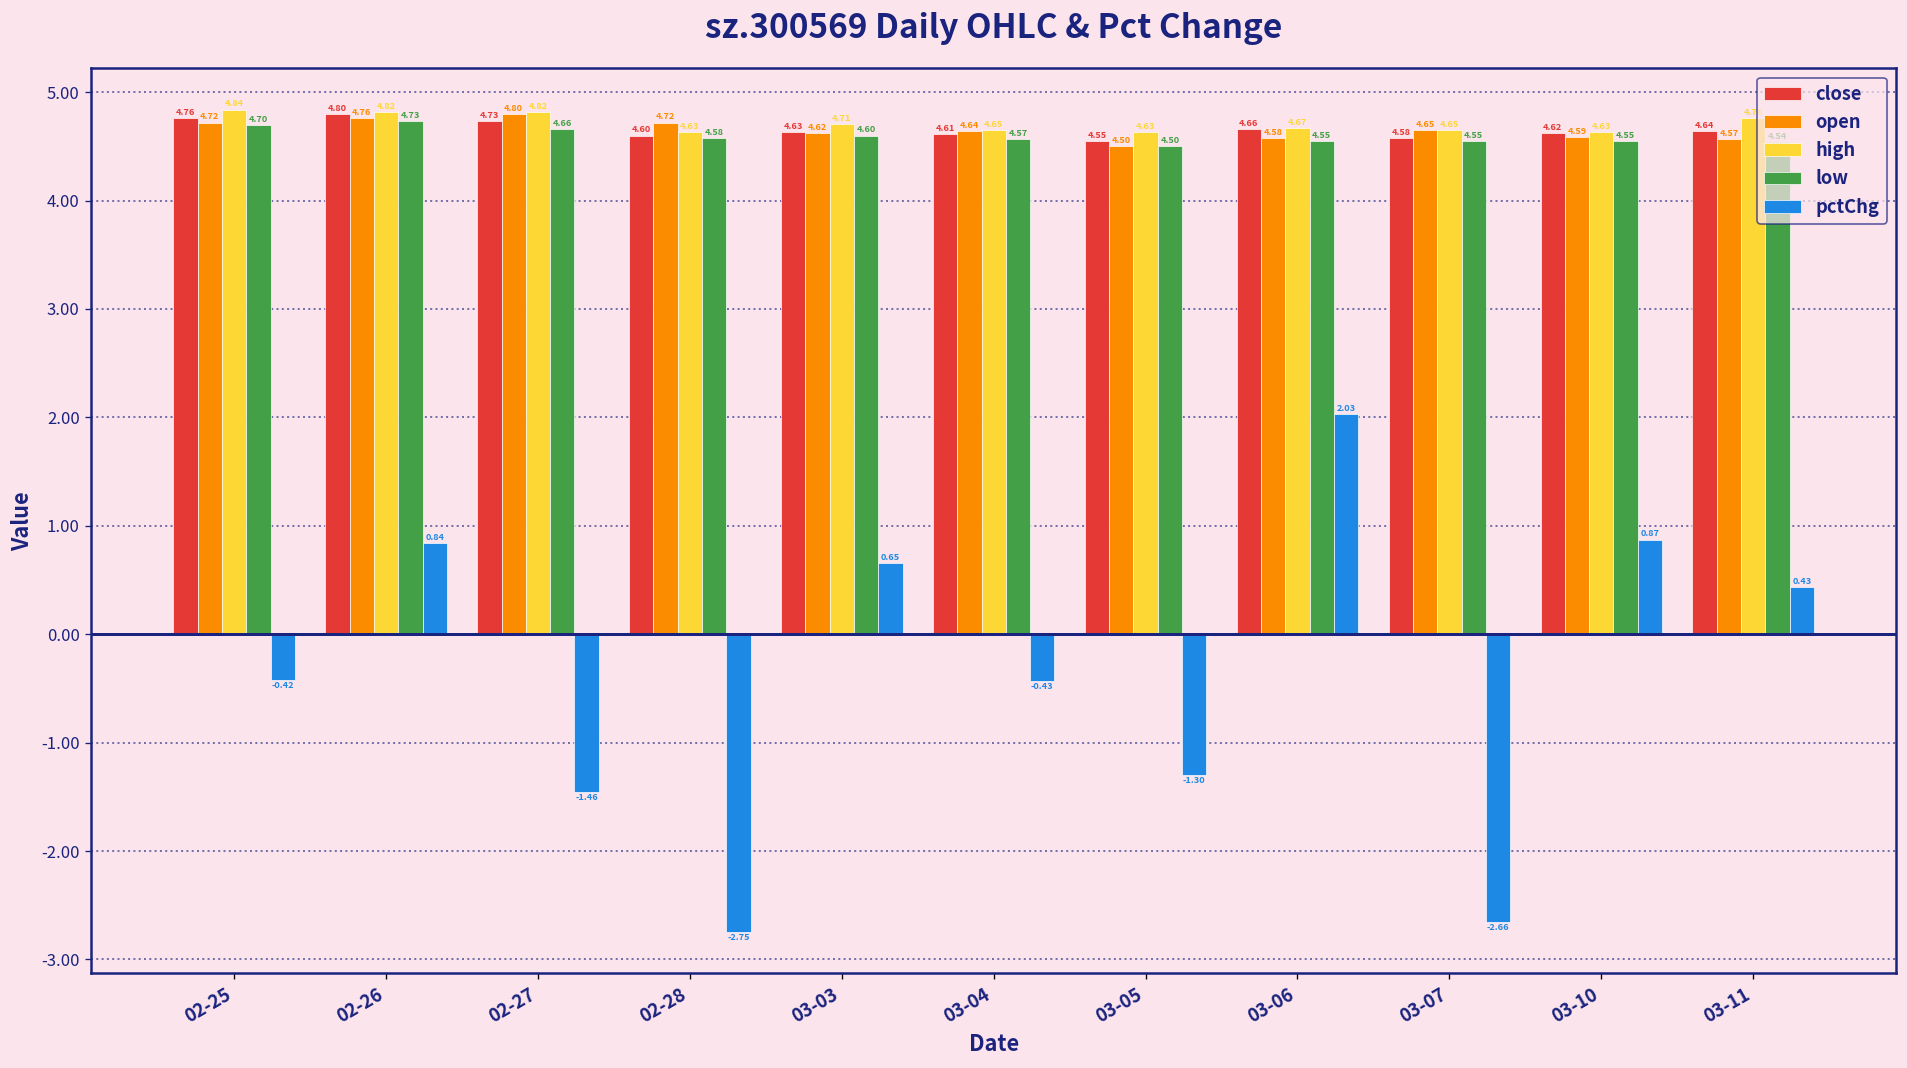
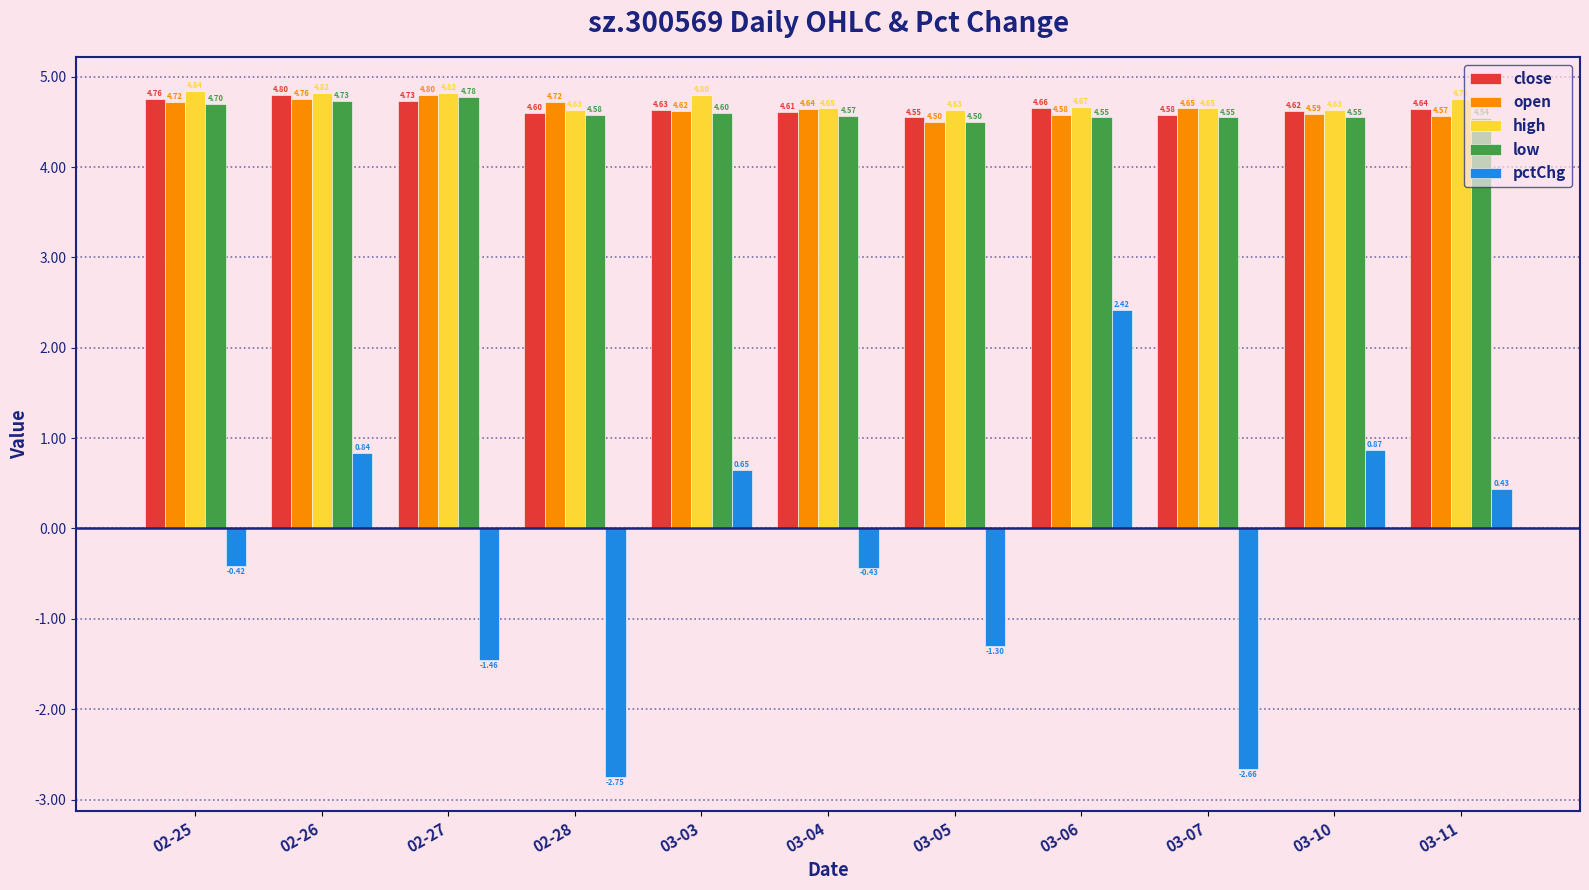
low, 02-27: 4.66 -> 4.78
high, 03-03: 4.71 -> 4.80
pctChg, 03-06: 2.03 -> 2.42
